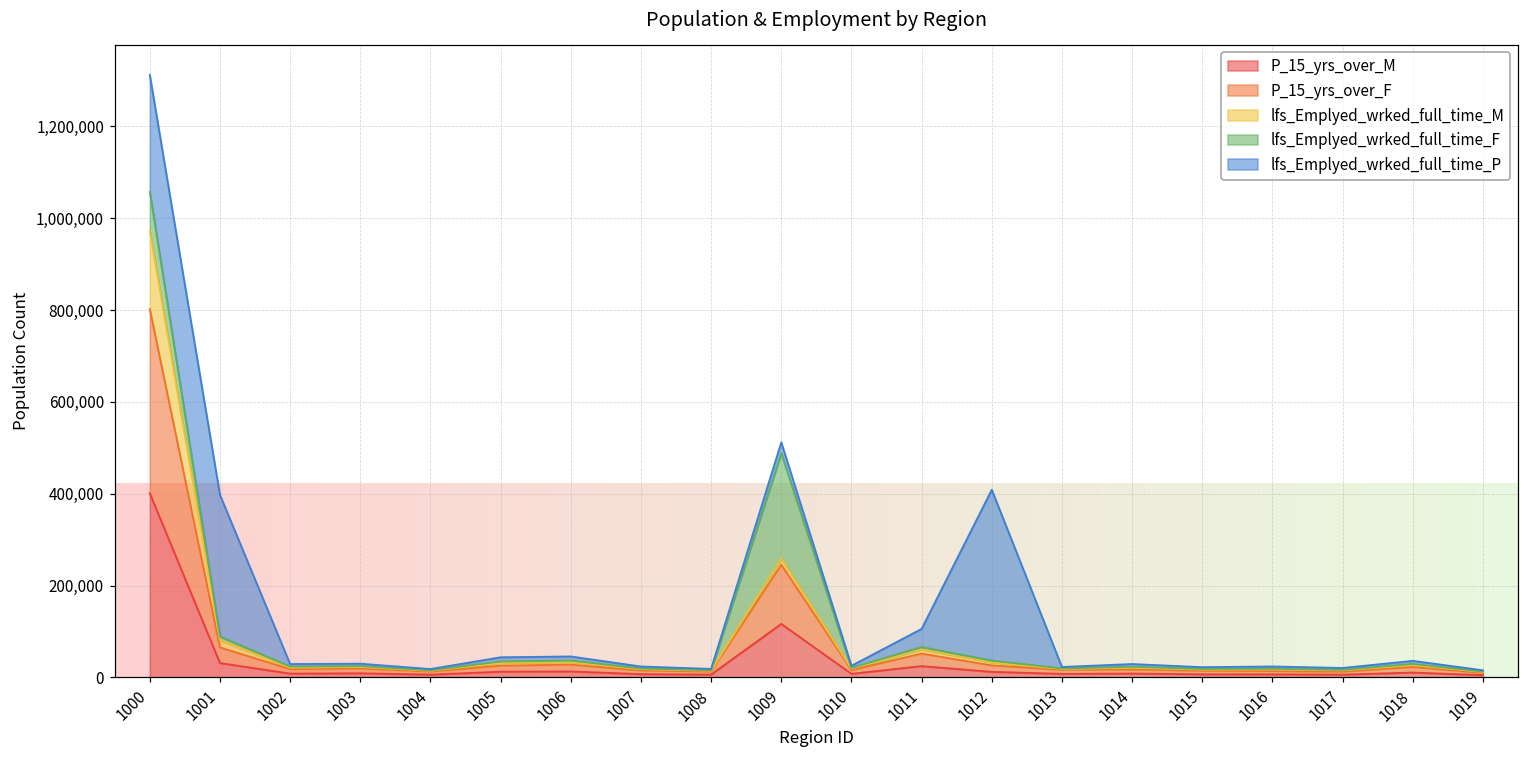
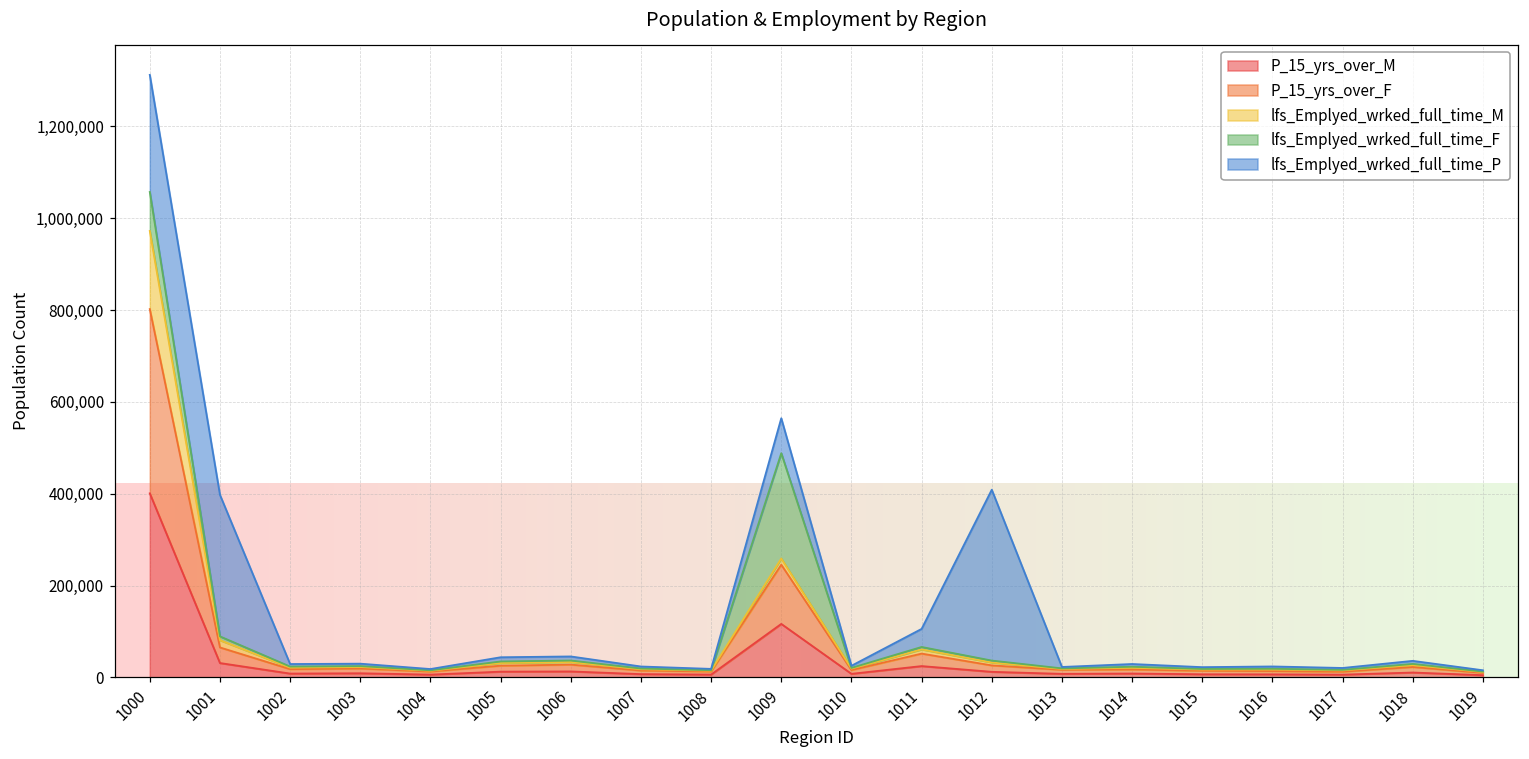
lfs_Emplyed_wrked_full_time_P, 1009: 20,000 -> 80,000
